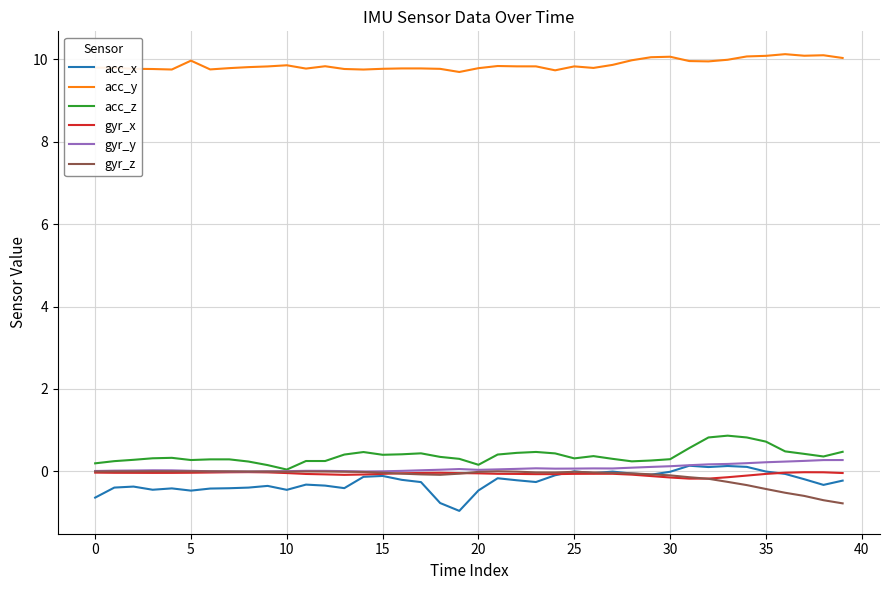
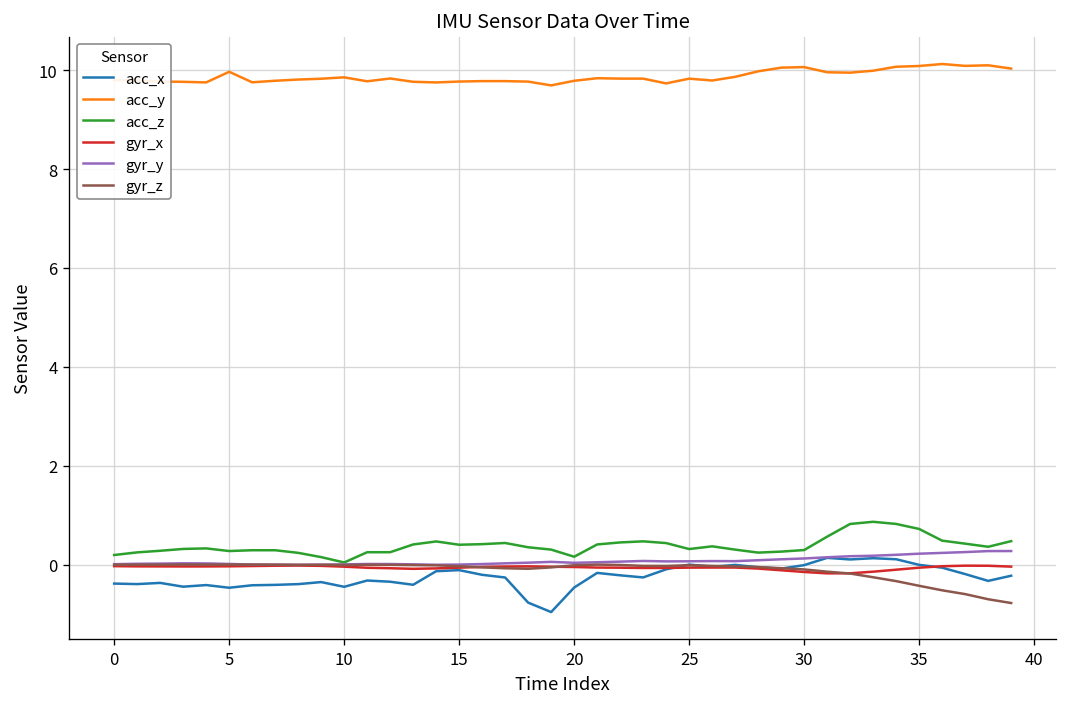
acc_x, 0: -0.6 -> -0.4
